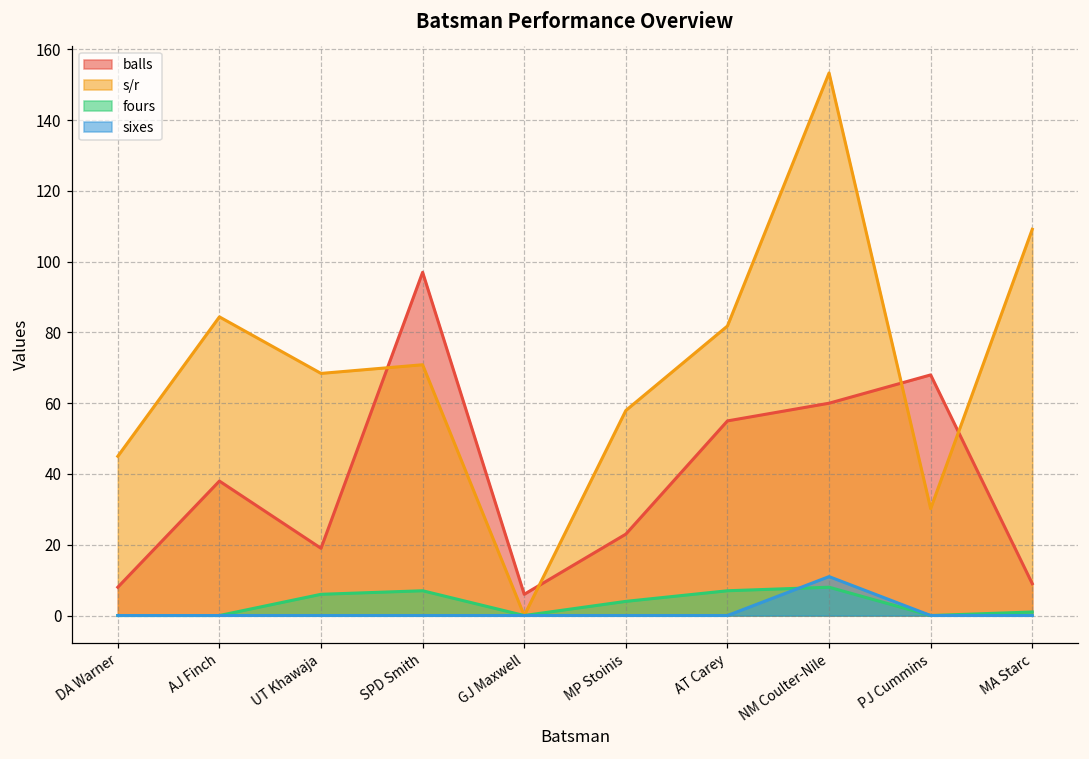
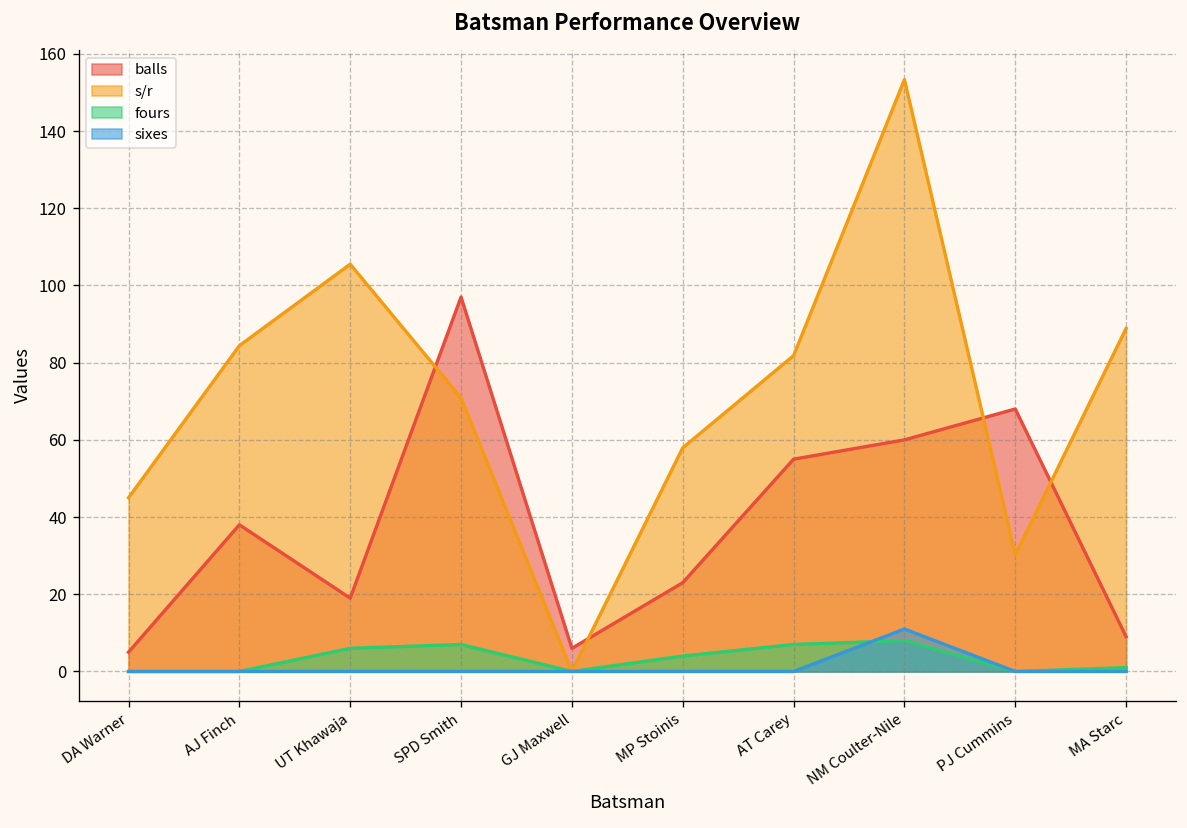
balls, DA Warner: 8 -> 5
s/r, UT Khawaja: 68 -> 106
s/r, MA Starc: 109 -> 89
